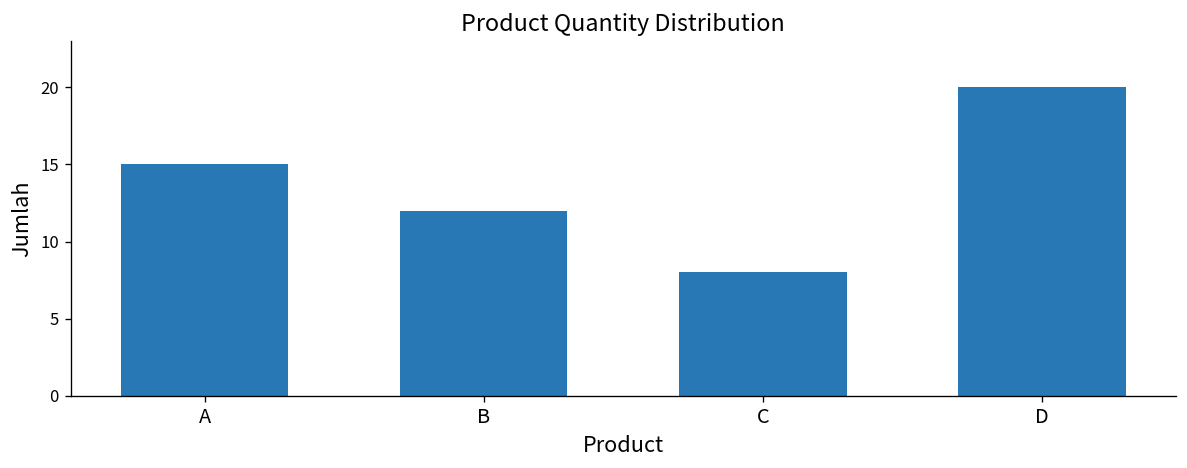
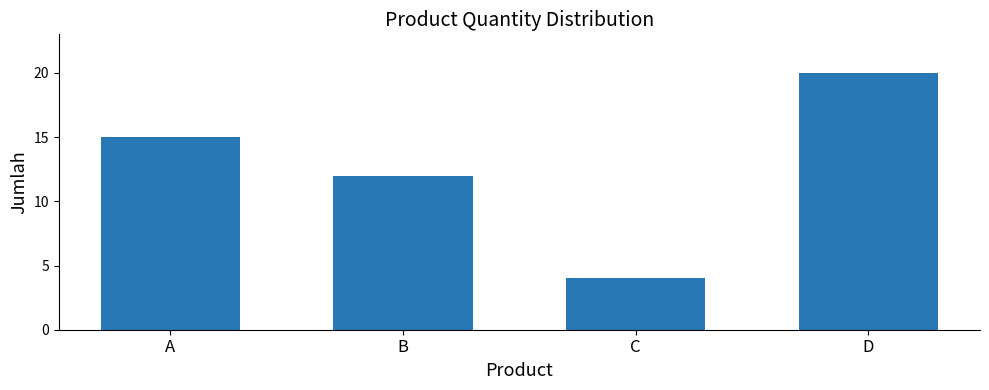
C: 8 -> 4
